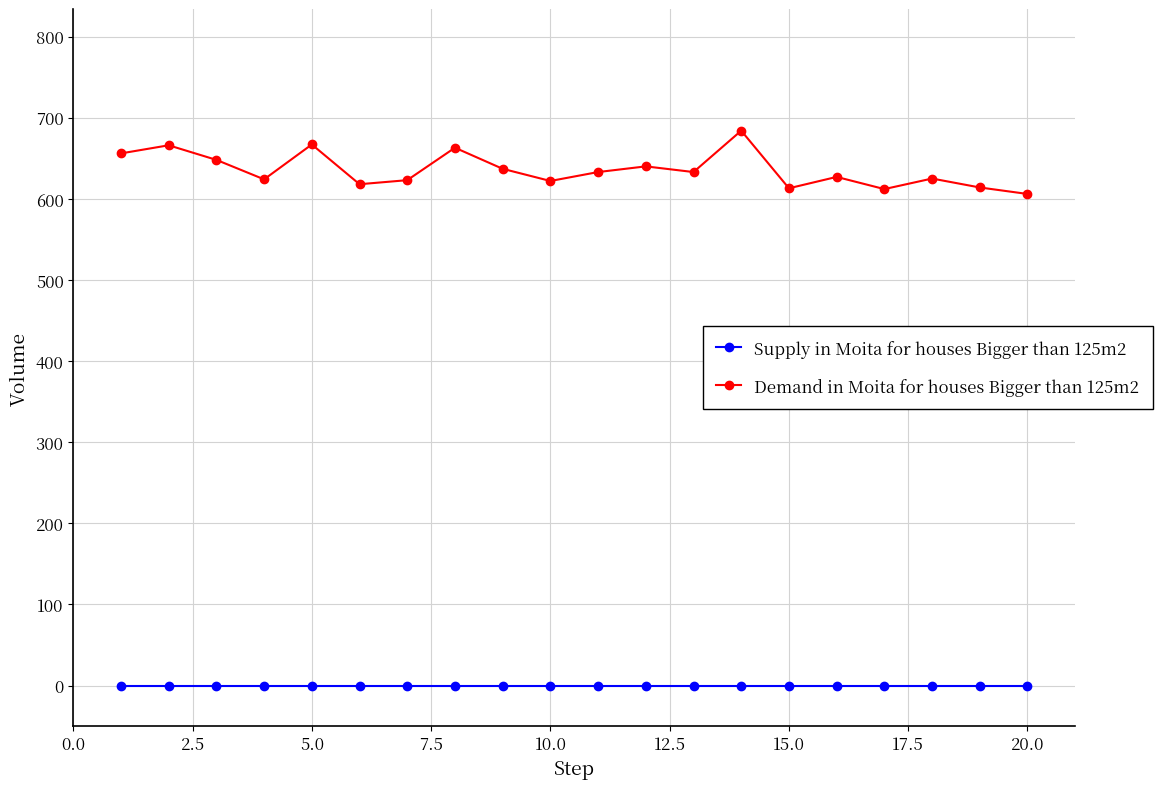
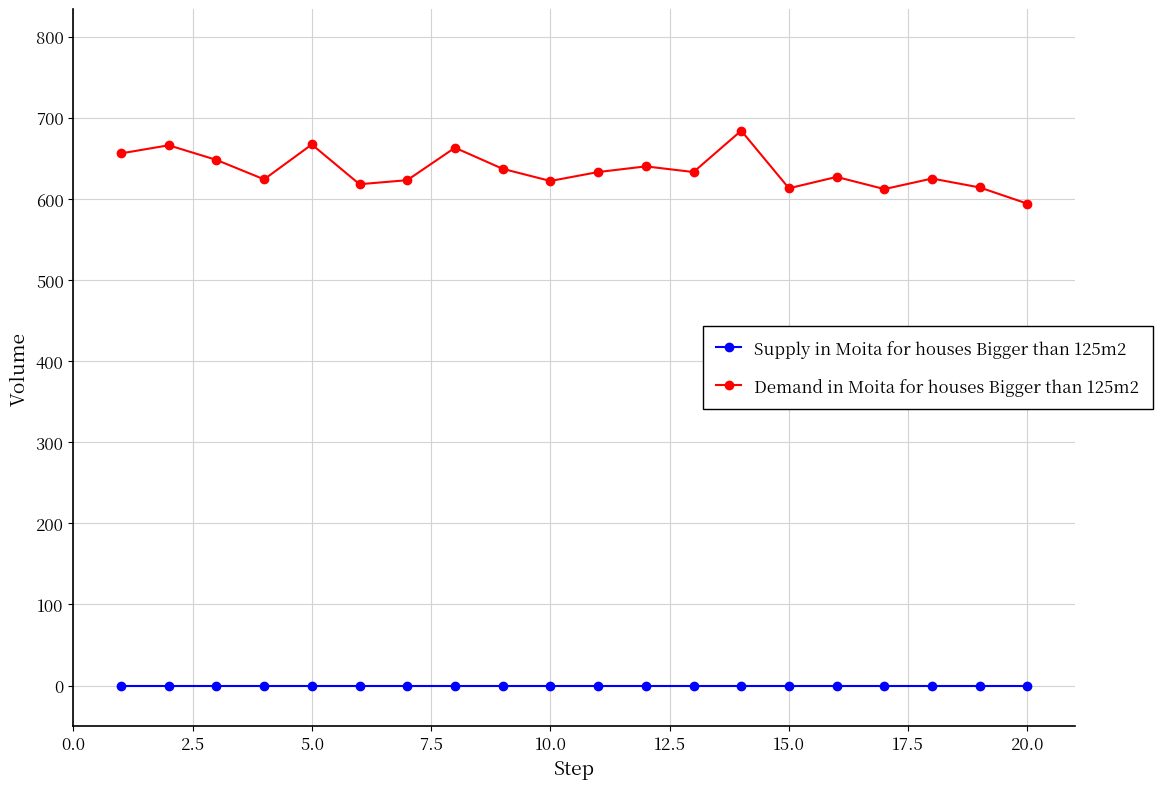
Demand in Moita for houses Bigger than 125m2, 20.0: 610 -> 590
